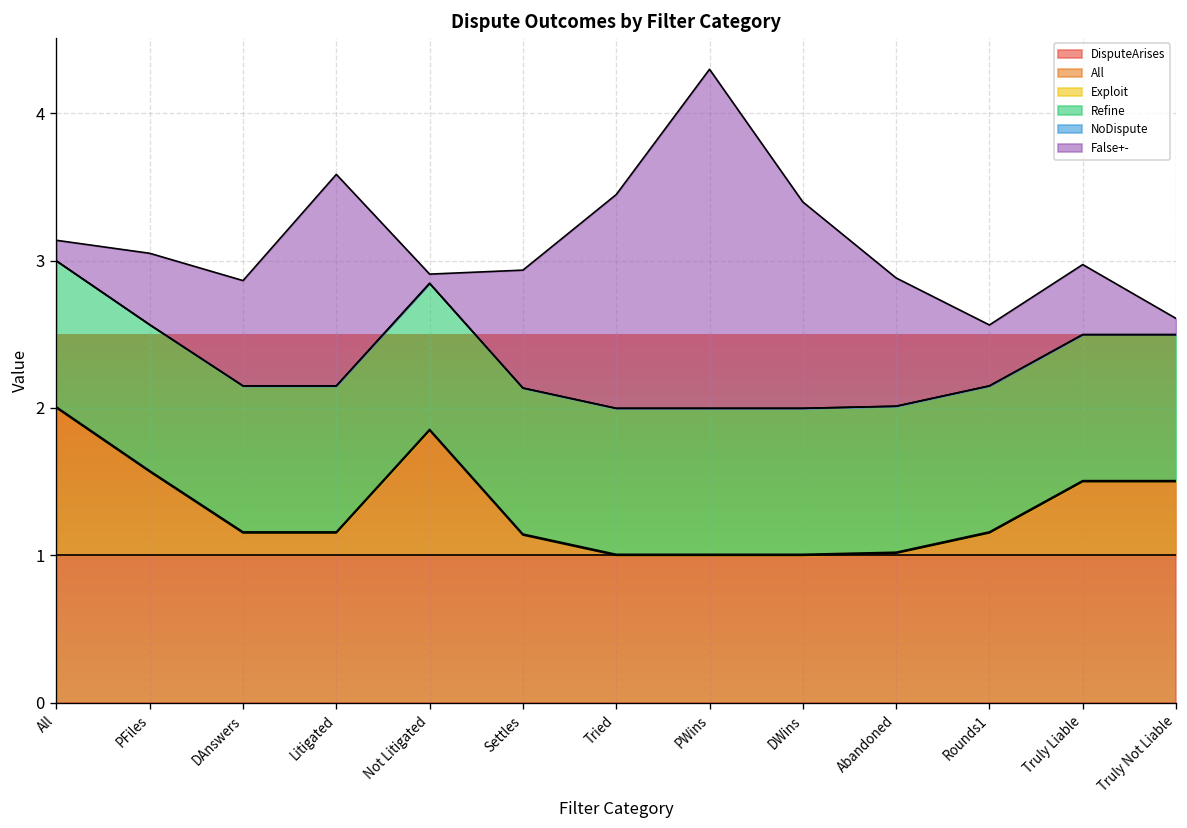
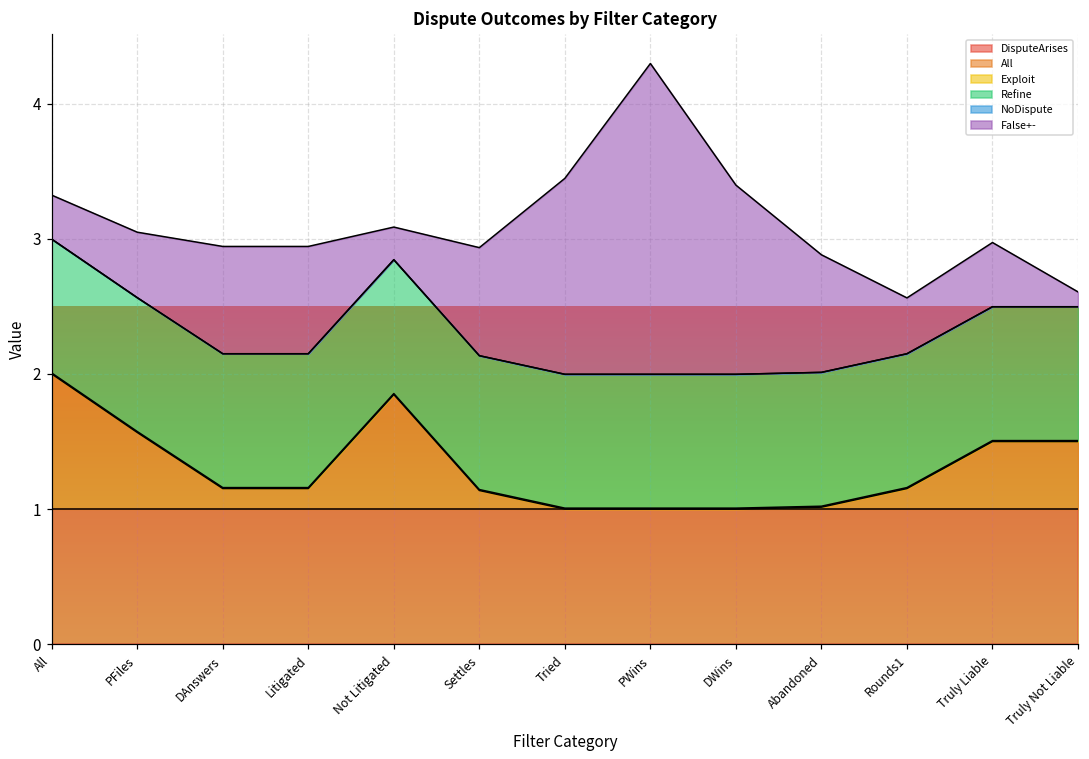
False+-, All: 0.14 -> 0.33
False+-, DAnswers: 0.71 -> 0.79
False+-, Litigated: 1.43 -> 0.79
False+-, Not Litigated: 0.06 -> 0.24
